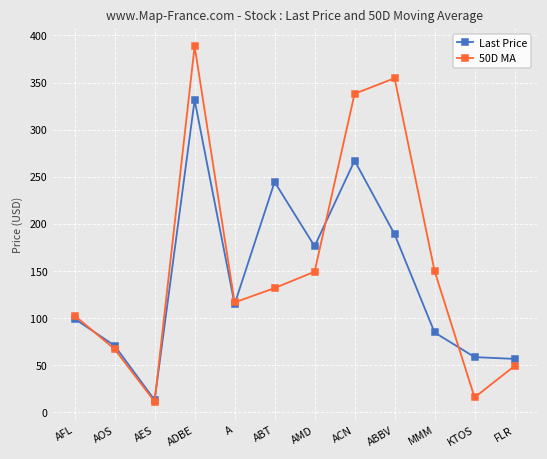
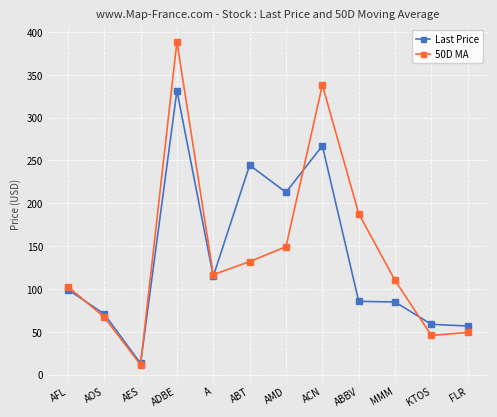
Last Price, AMD: 180 -> 210
Last Price, ABBV: 190 -> 90
50D MA, ABBV: 350 -> 190
50D MA, MMM: 150 -> 110
50D MA, KTOS: 20 -> 50
